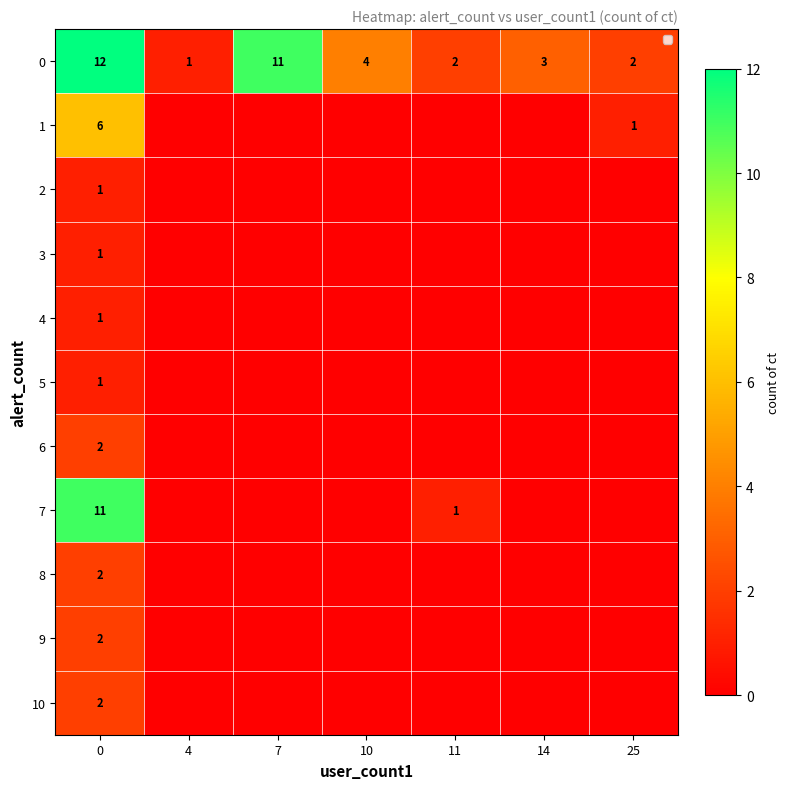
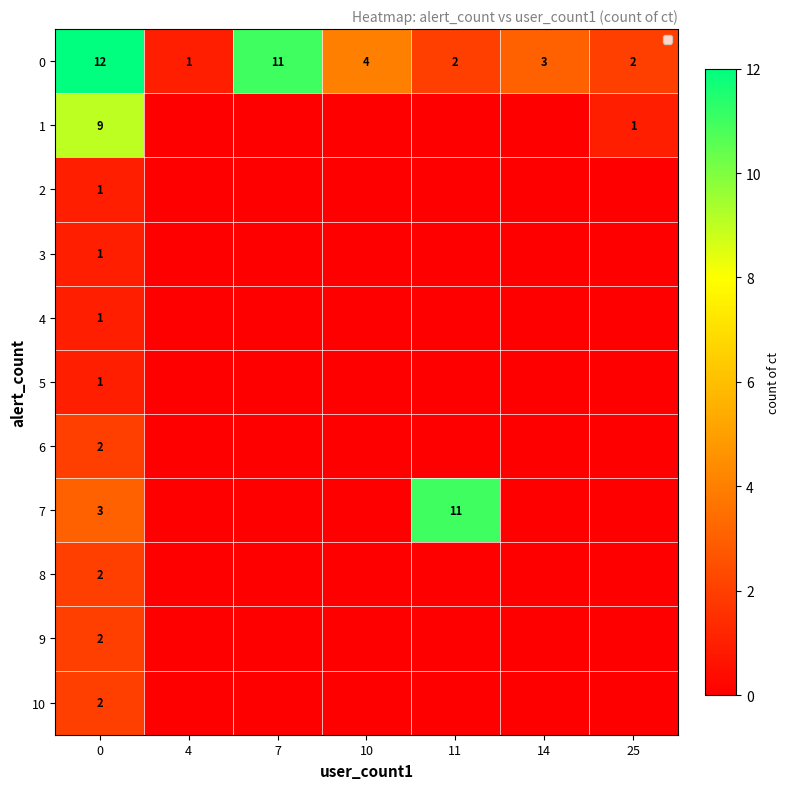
1, 0: 6 -> 9
7, 0: 11 -> 3
7, 11: 1 -> 11
